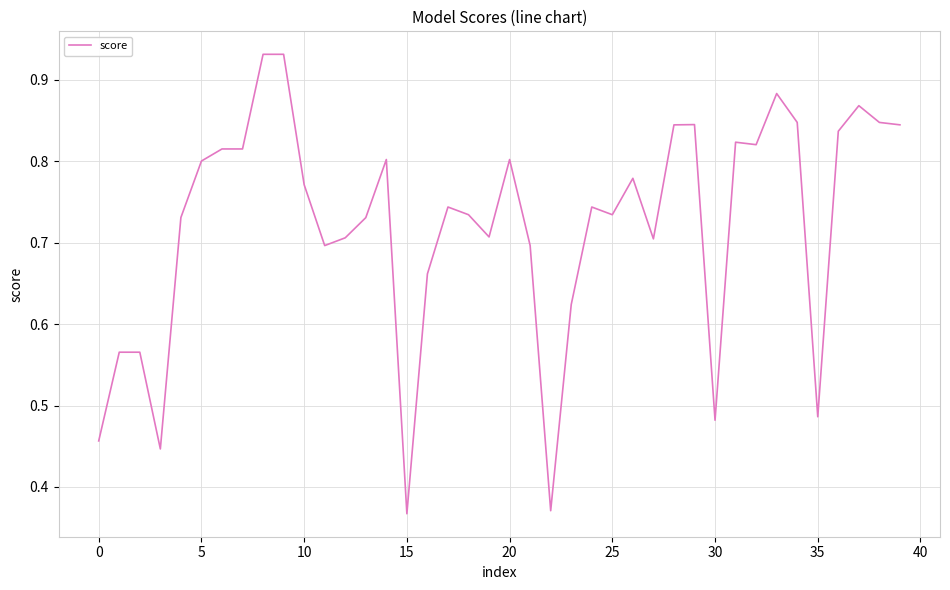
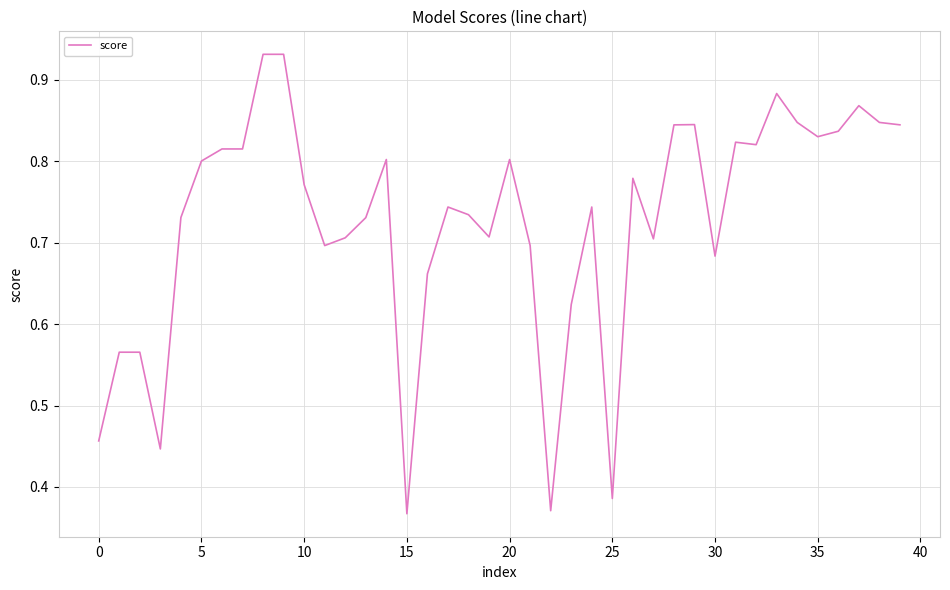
25: 0.73 -> 0.39
30: 0.48 -> 0.68
35: 0.49 -> 0.83
